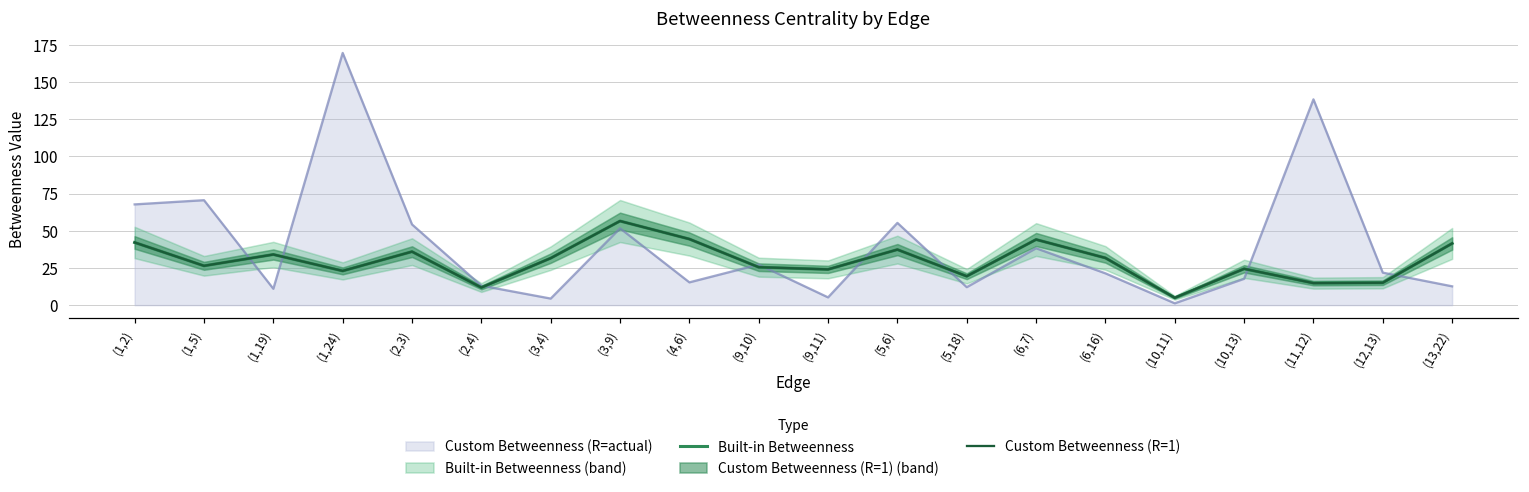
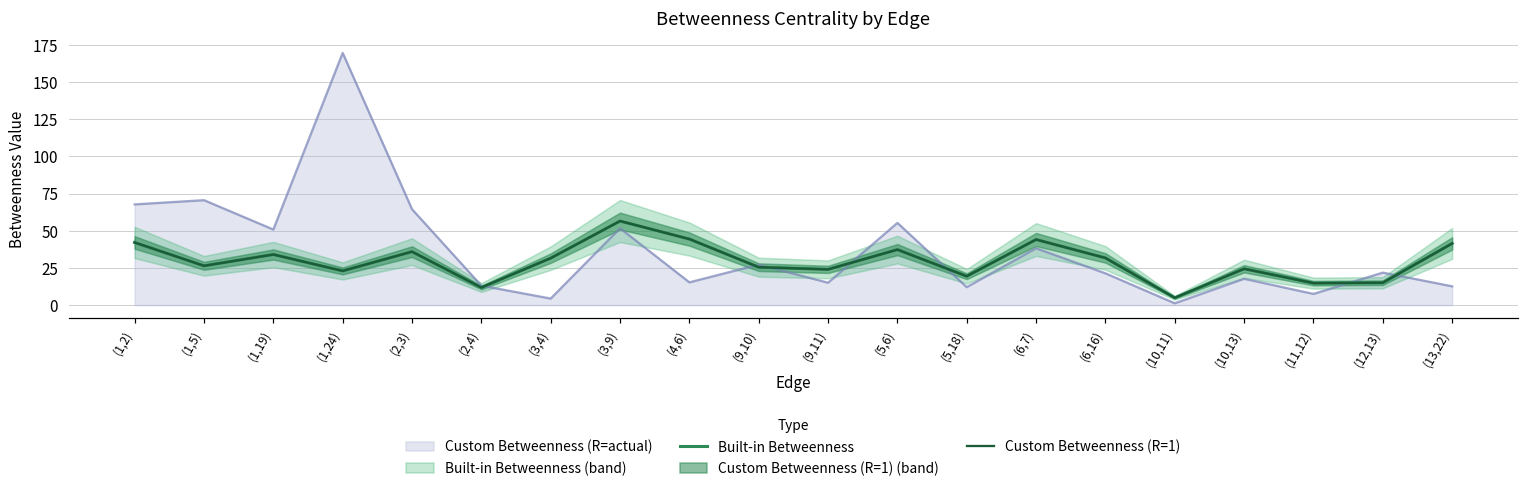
Custom Betweenness (R=actual), (1,19): 11 -> 51
Custom Betweenness (R=actual), (2,3): 54 -> 64
Custom Betweenness (R=actual), (9,11): 5 -> 15
Custom Betweenness (R=actual), (11,12): 138 -> 8
